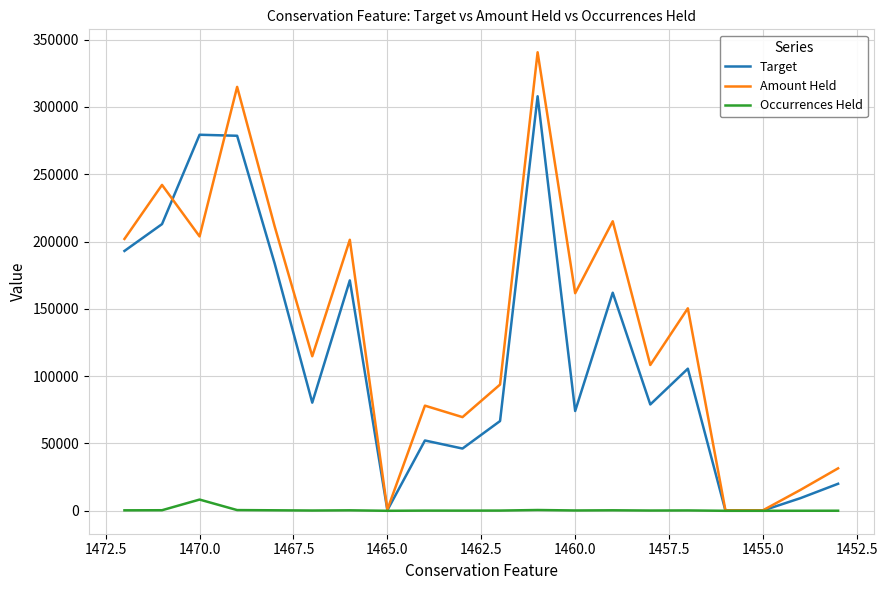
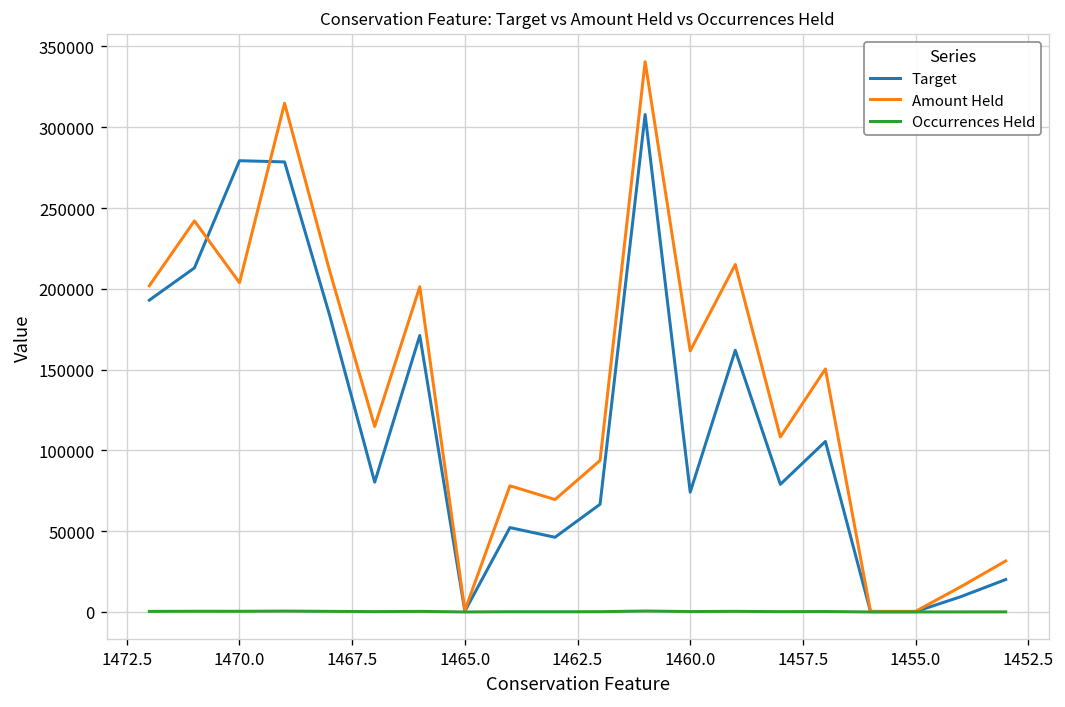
Occurrences Held, 1470.0: 8000 -> 0
